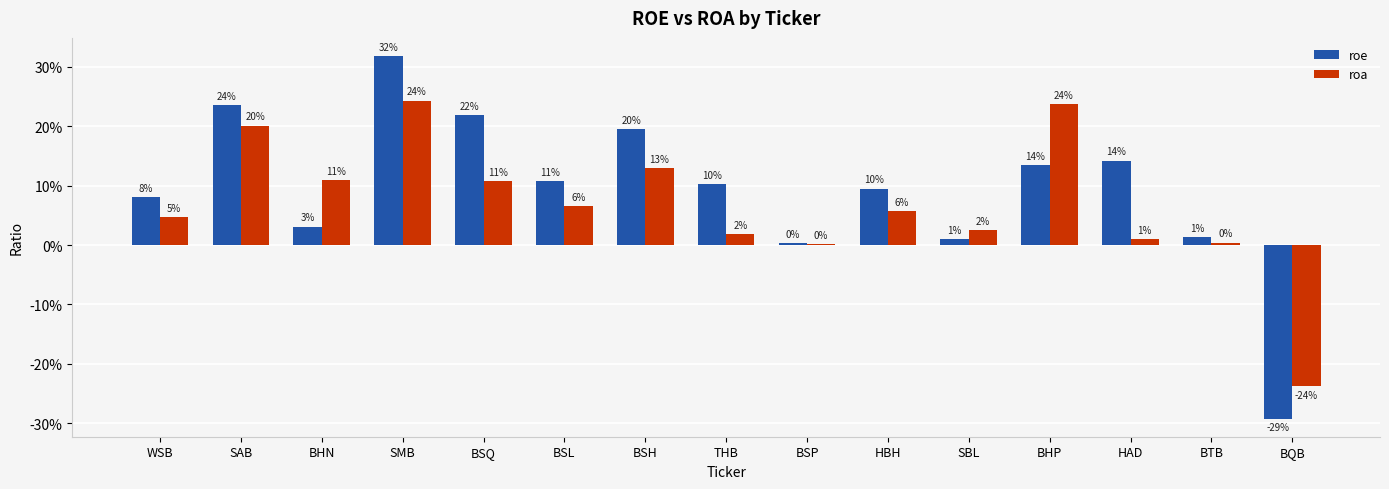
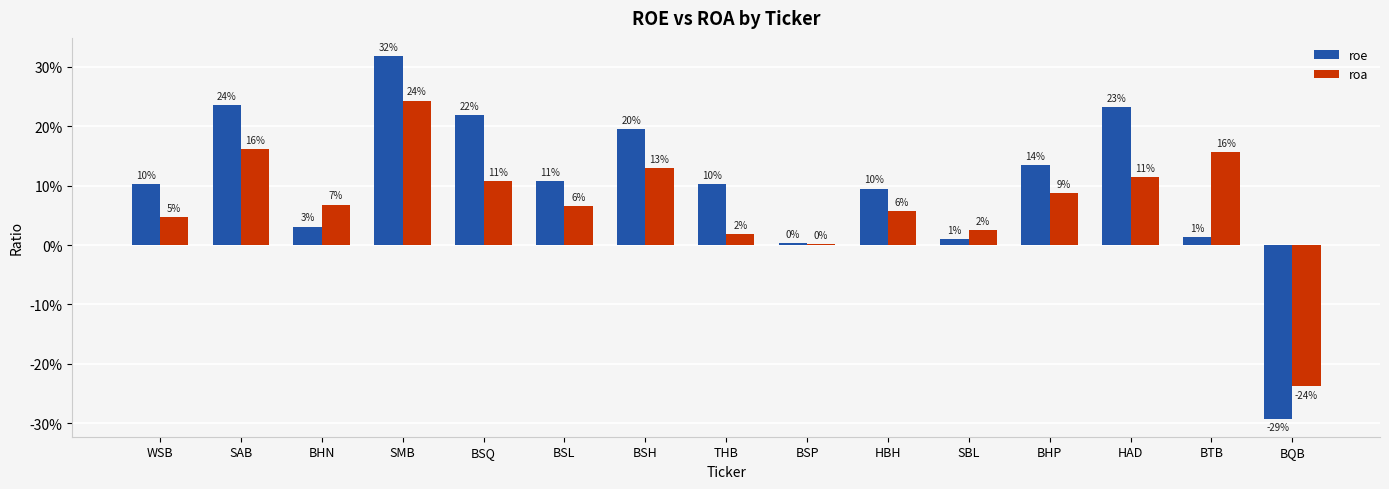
roe, WSB: 8% -> 10%
roa, SAB: 20% -> 16%
roa, BHN: 11% -> 7%
roa, BHP: 24% -> 9%
roe, HAD: 14% -> 23%
roa, HAD: 1% -> 11%
roa, BTB: 0% -> 16%
